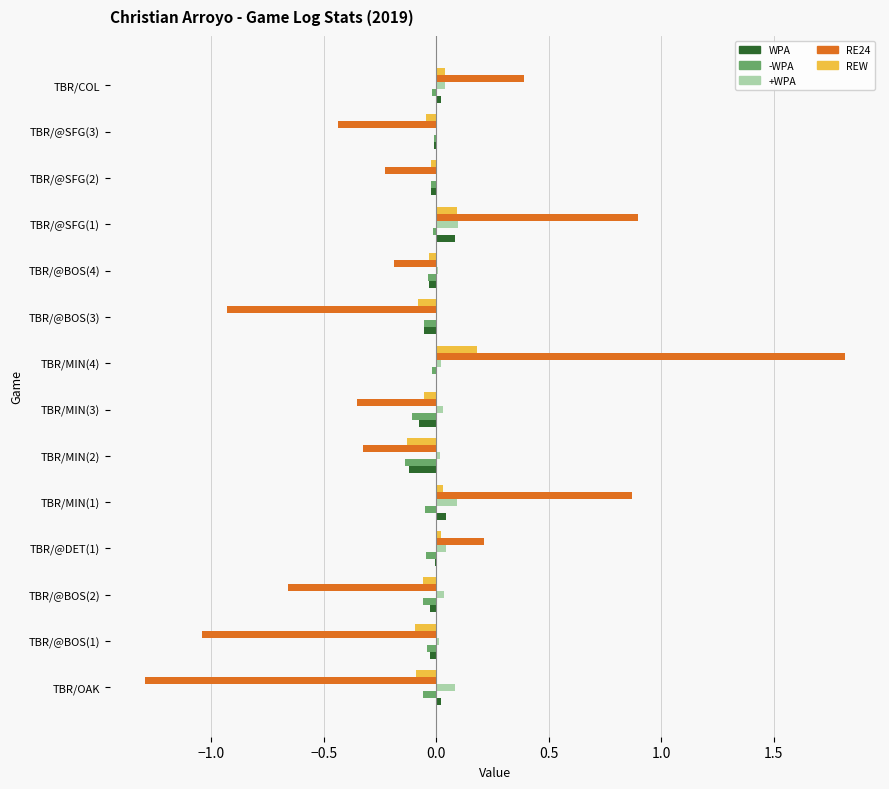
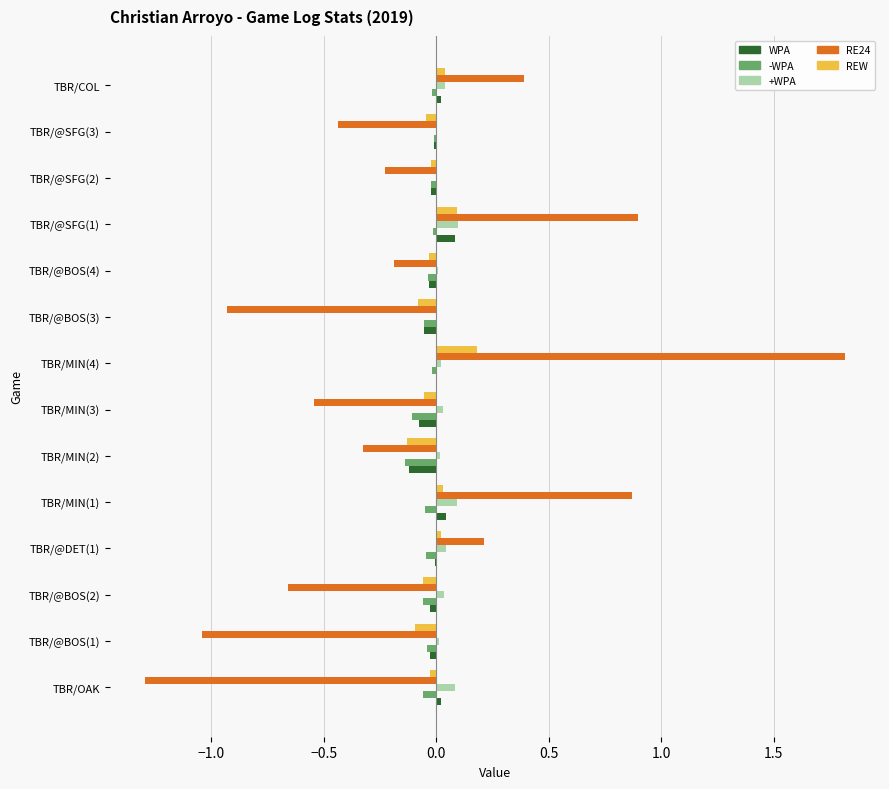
RE24, TBR/MIN(3): -0.35 -> -0.55
REW, TBR/OAK: -0.09 -> -0.03
